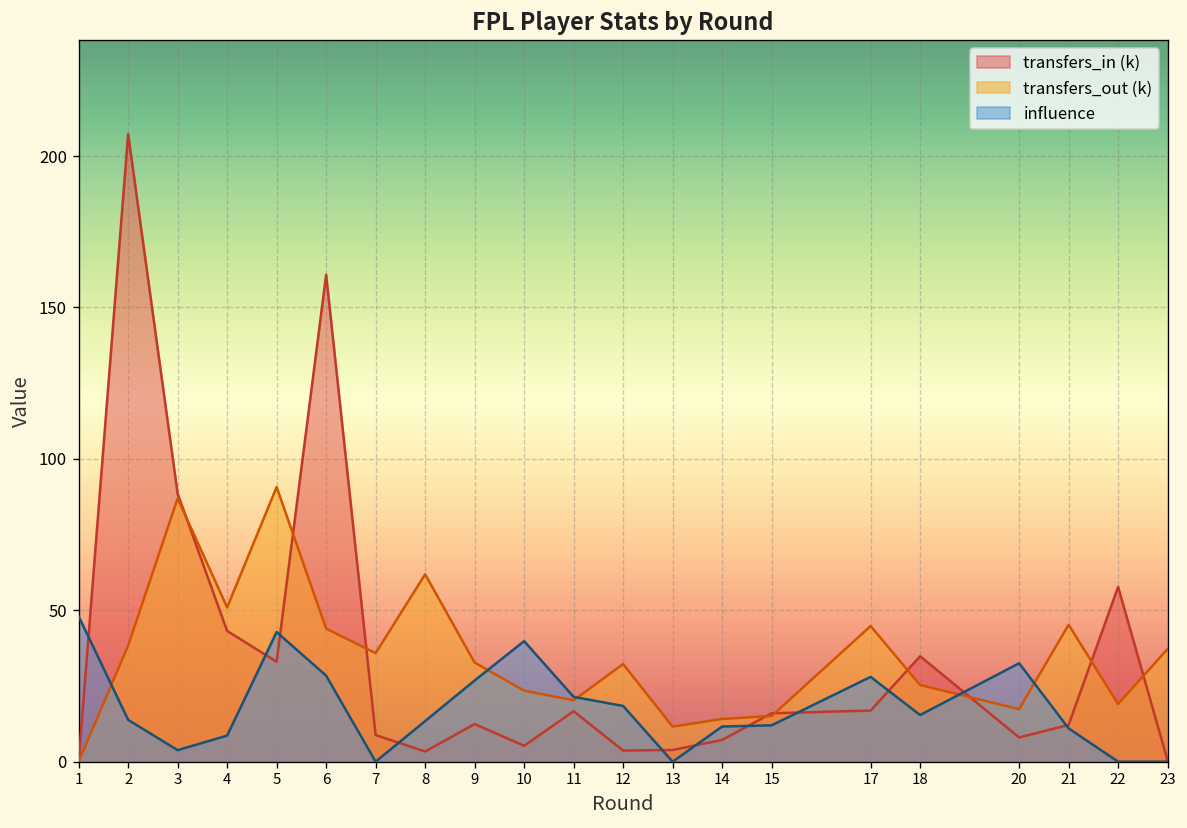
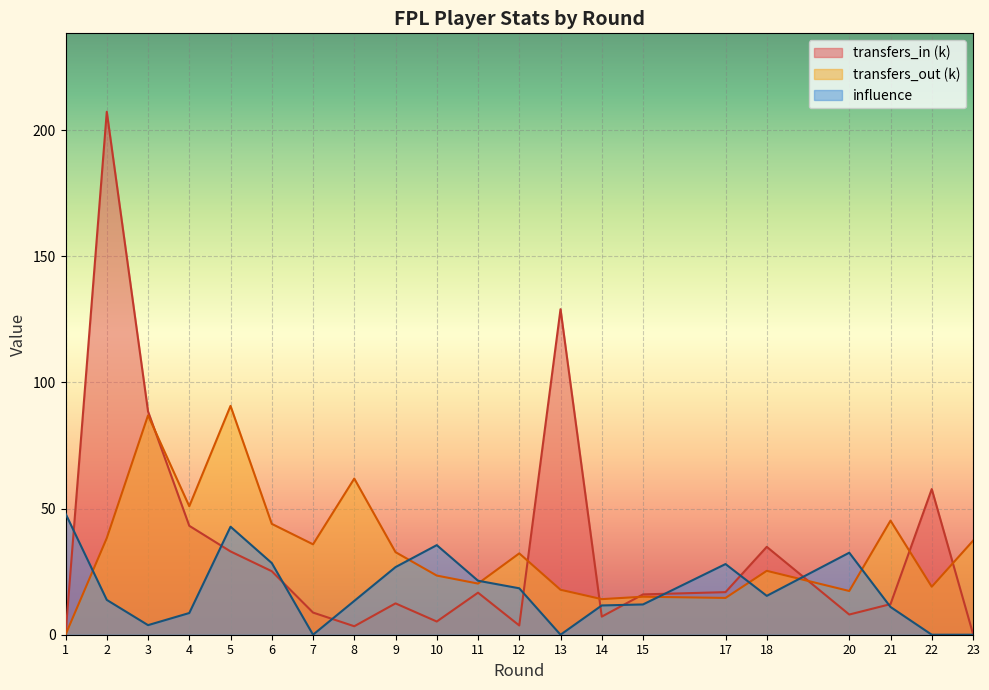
transfers_in (k), 6: 161 -> 25
influence, 10: 40 -> 36
transfers_in (k), 13: 4 -> 129
transfers_out (k), 13: 12 -> 18
transfers_out (k), 17: 45 -> 15
